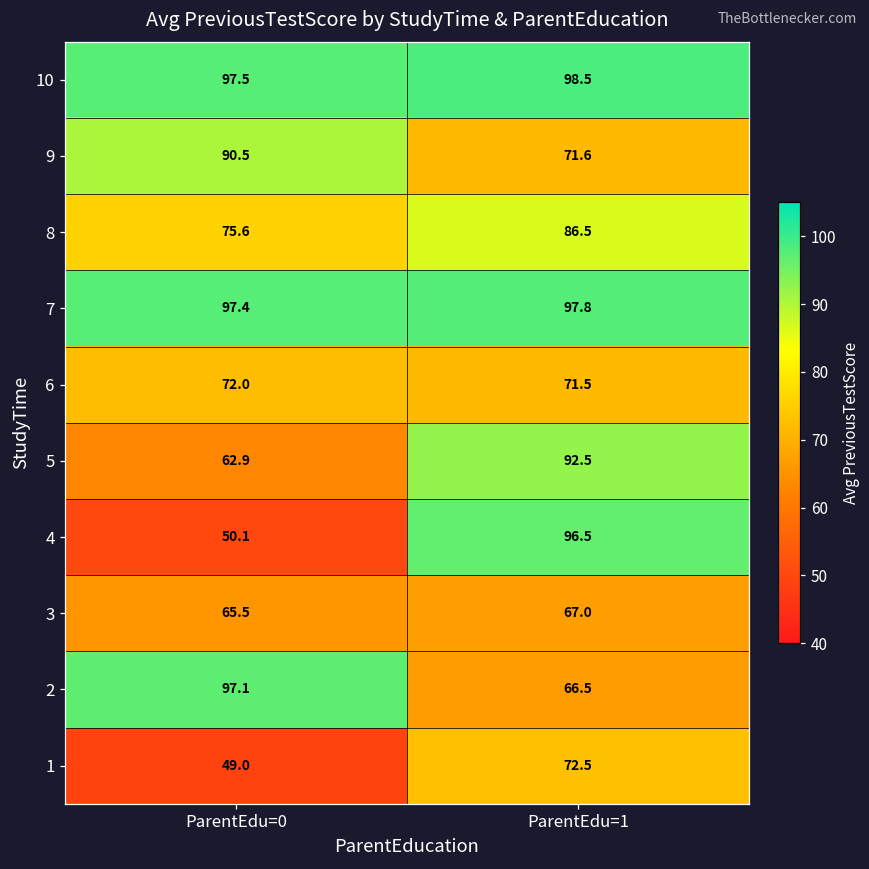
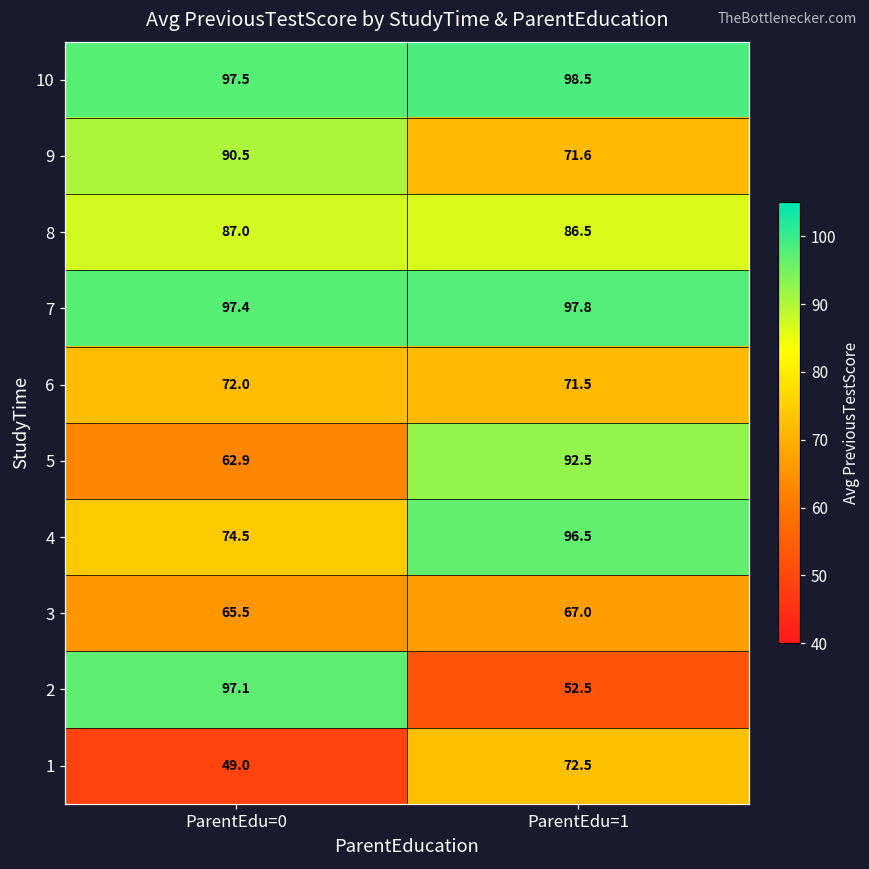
8, ParentEdu=0: 75.6 -> 87.0
4, ParentEdu=0: 50.1 -> 74.5
2, ParentEdu=1: 66.5 -> 52.5
